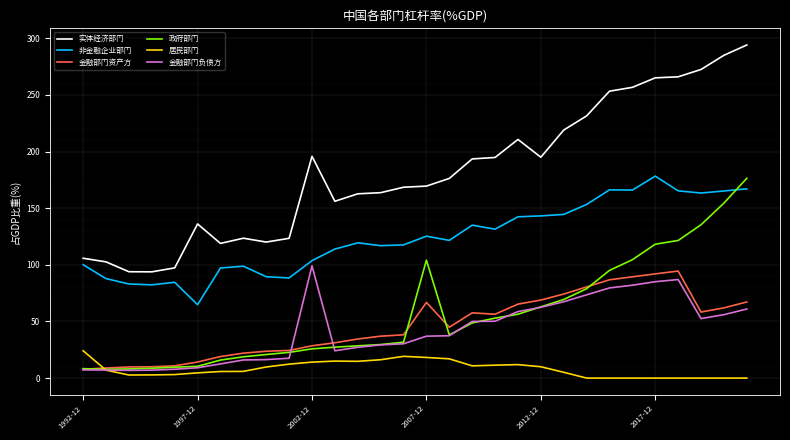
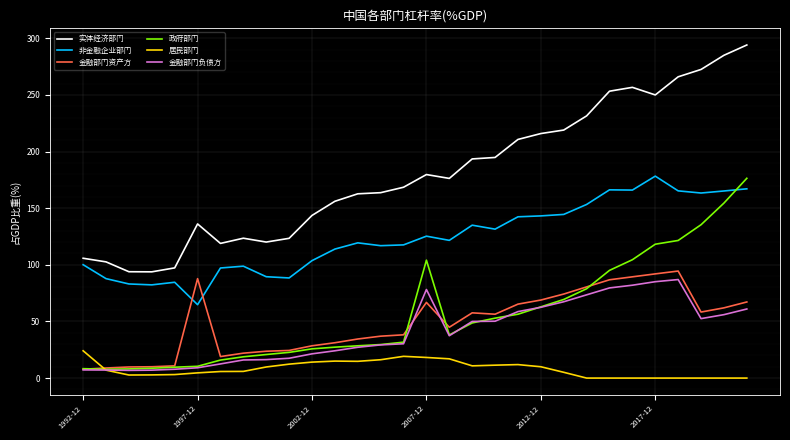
金融部门资产方, 1997-12: 14 -> 88
实体经济部门, 2002-12: 196 -> 144
金融部门负债方, 2002-12: 99 -> 21
实体经济部门, 2007-12: 170 -> 180
金融部门负债方, 2007-12: 37 -> 78
实体经济部门, 2012-12: 195 -> 216
实体经济部门, 2017-12: 265 -> 250
